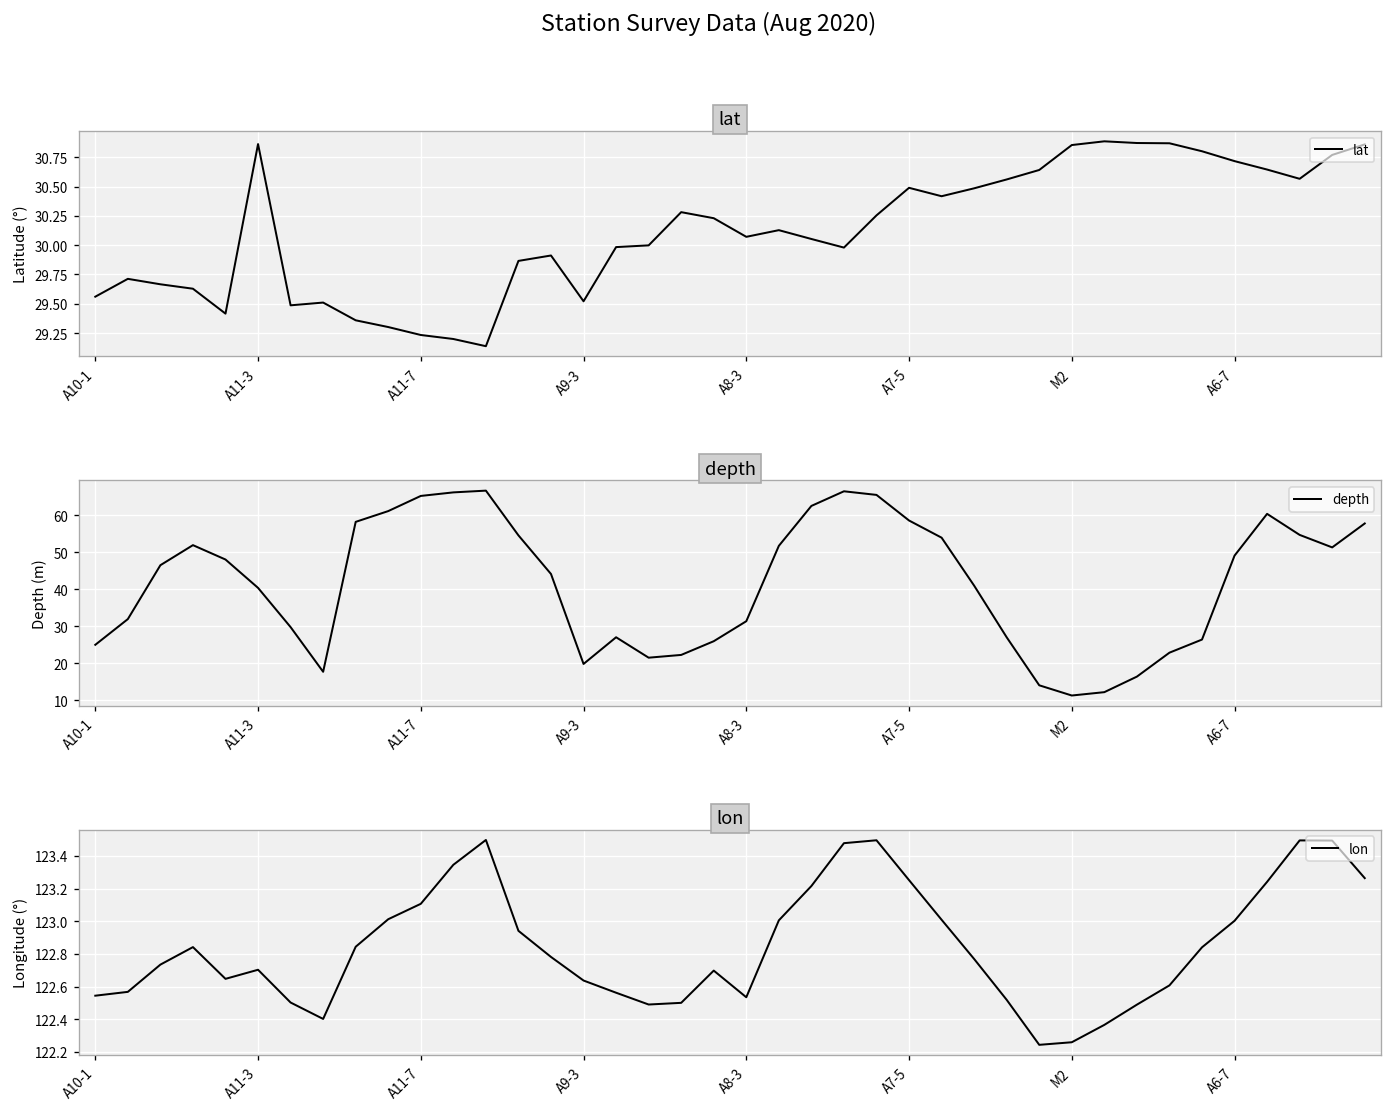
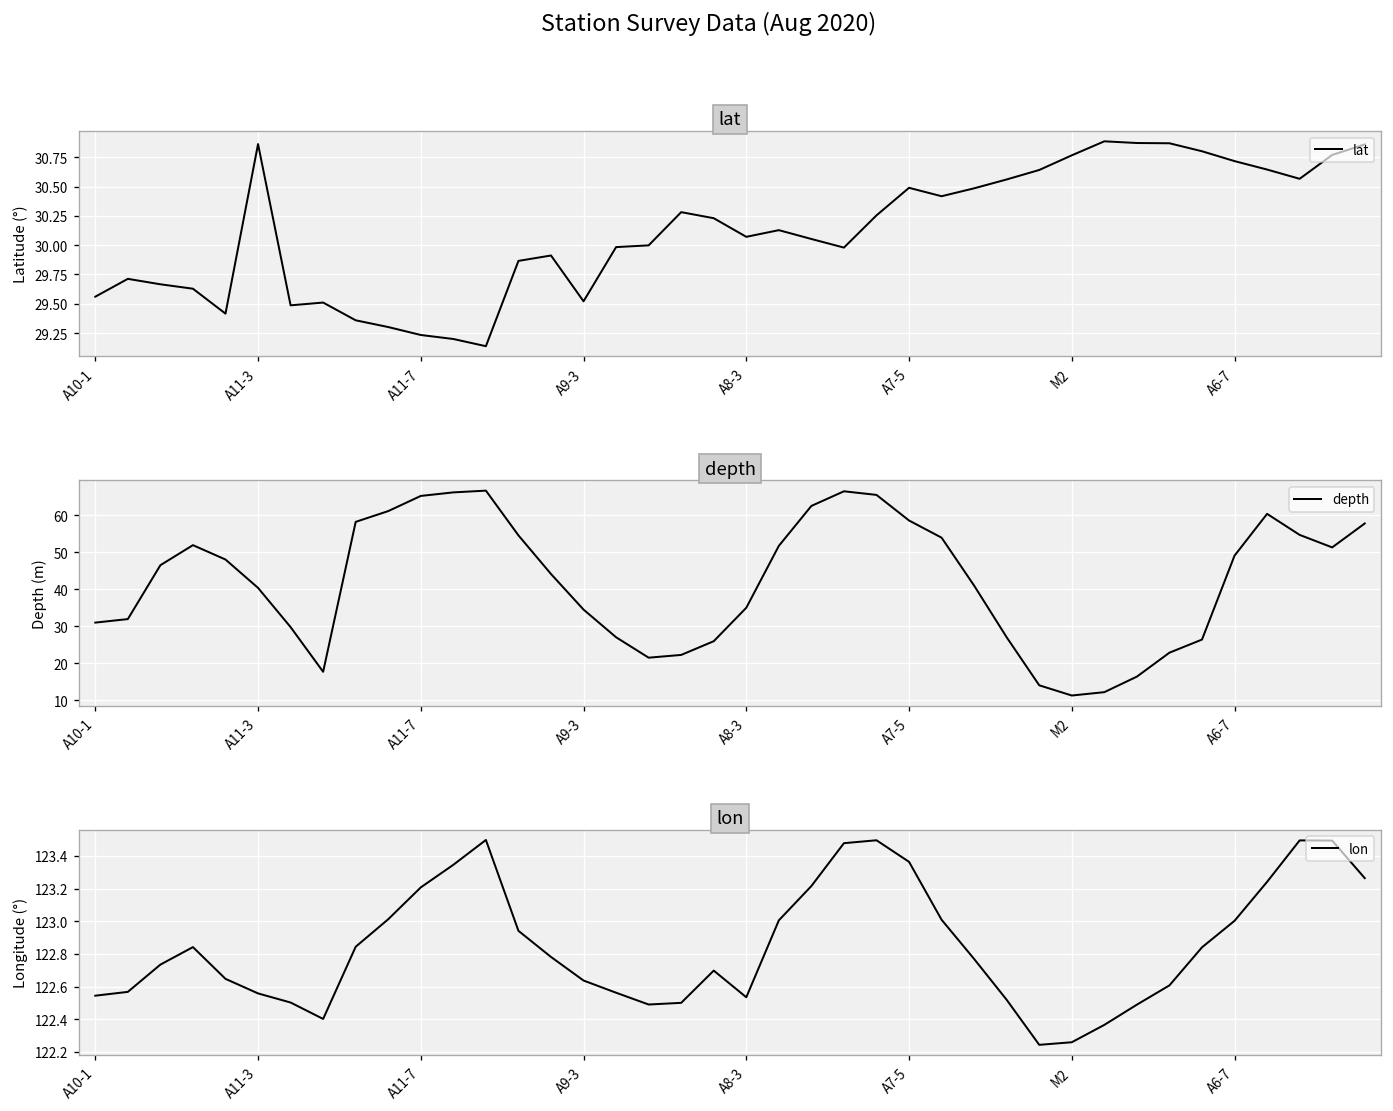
lat, M2: 30.9 -> 30.8
depth, A10-1: 25 -> 31
depth, A9-3: 20 -> 35
depth, A8-3: 31 -> 35
lon, A11-3: 122.70 -> 122.56
lon, A11-7: 123.11 -> 123.21
lon, A7-5: 123.25 -> 123.36
